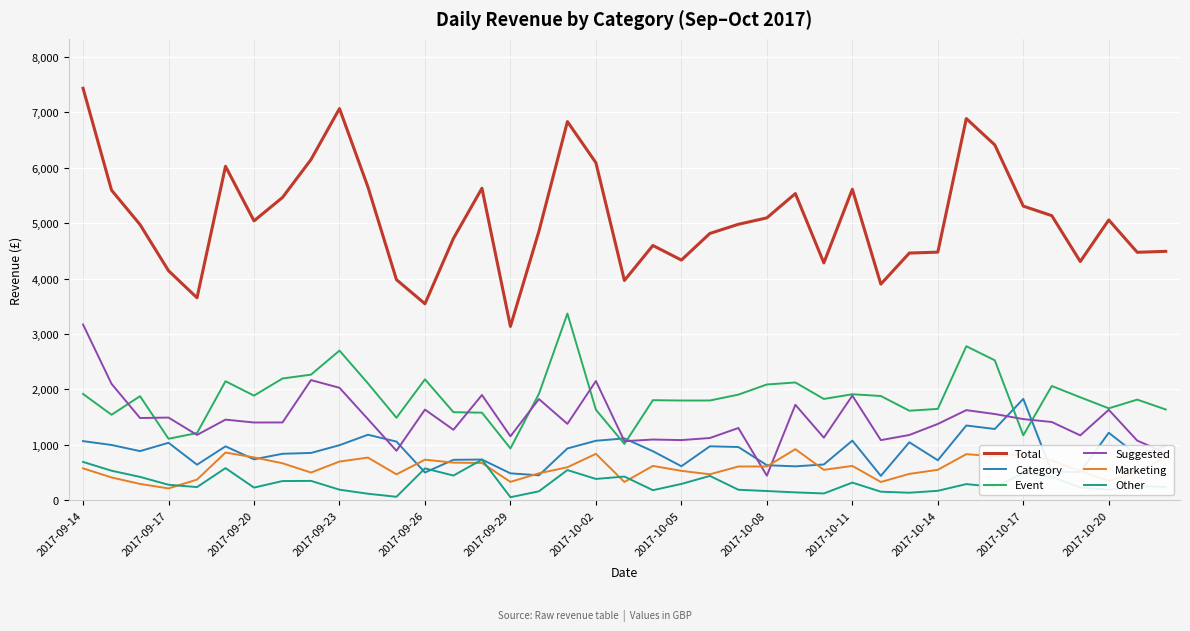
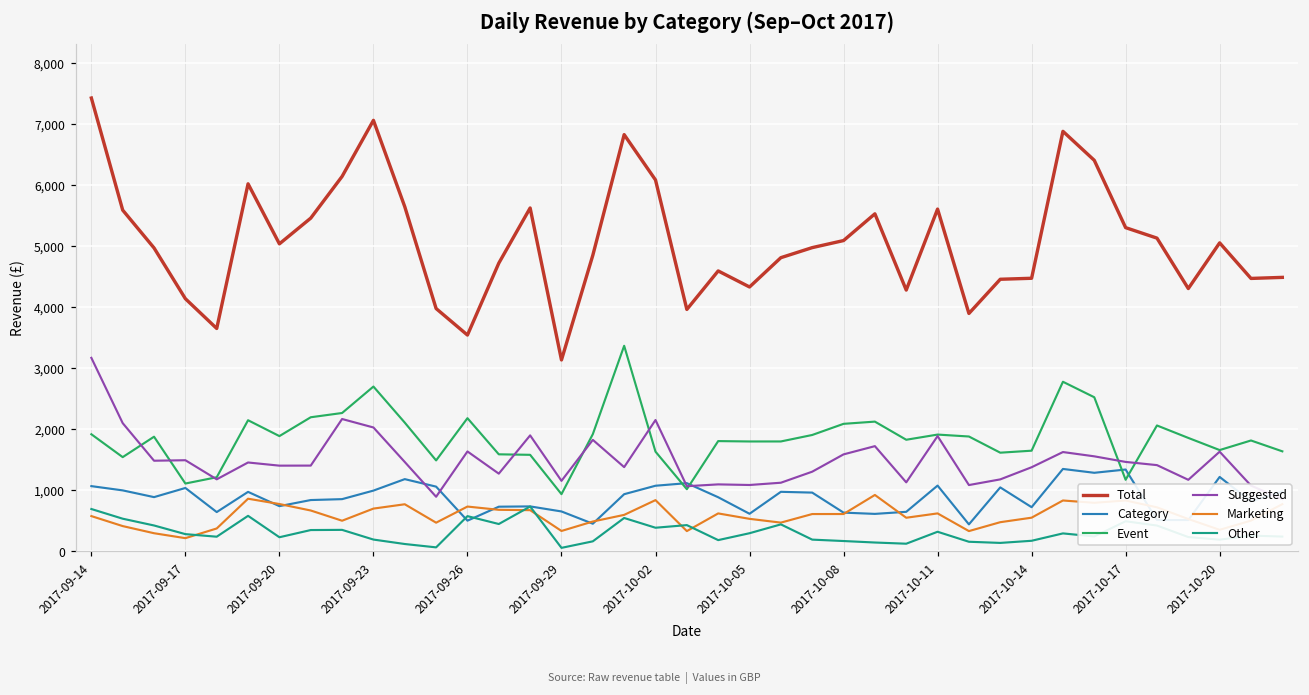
Category, 2017-09-29: 500 -> 700
Suggested, 2017-10-08: 400 -> 1,600
Category, 2017-10-17: 1,800 -> 1,300
